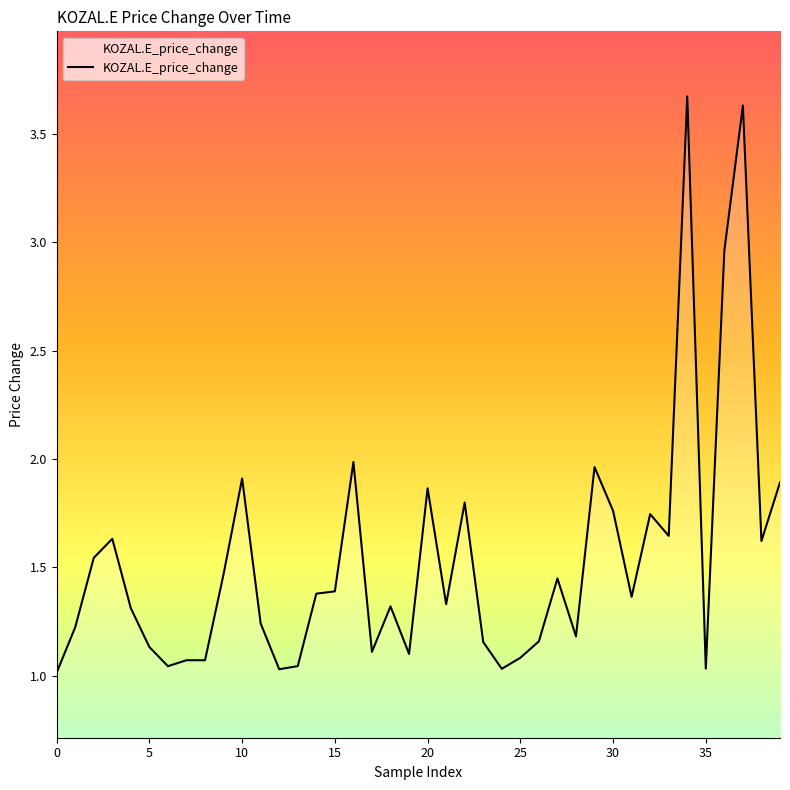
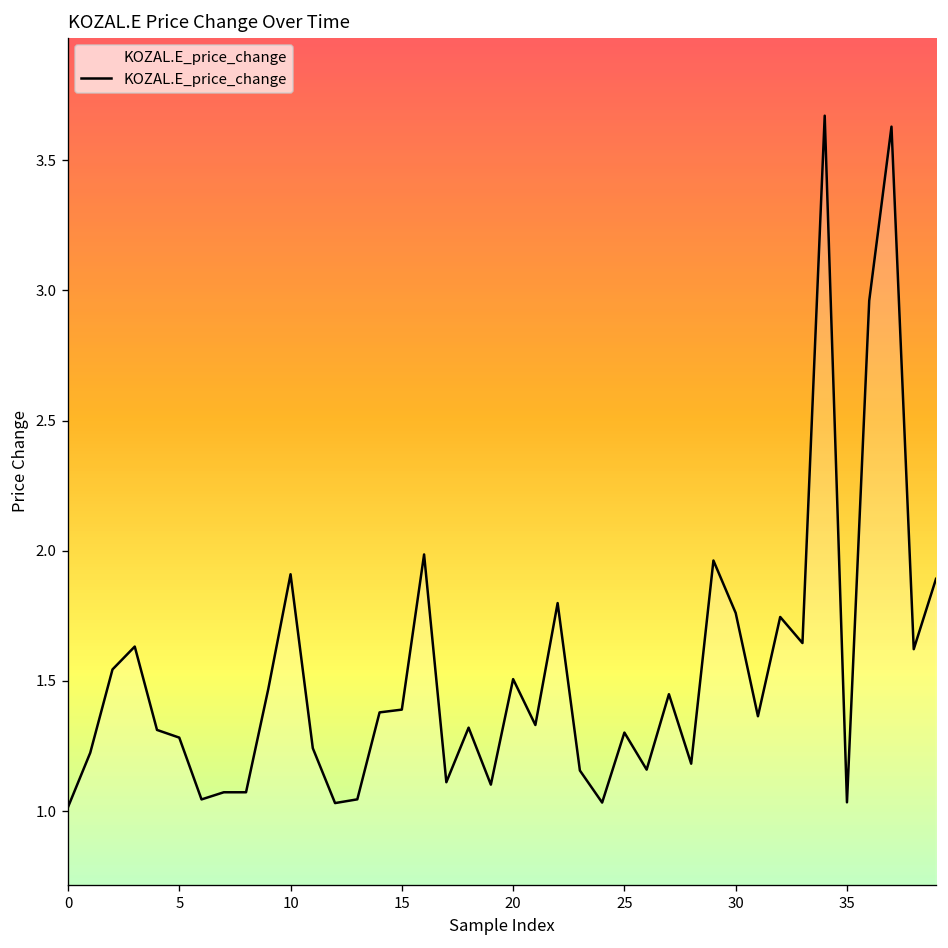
5: 1.13 -> 1.28
20: 1.86 -> 1.51
25: 1.08 -> 1.30
